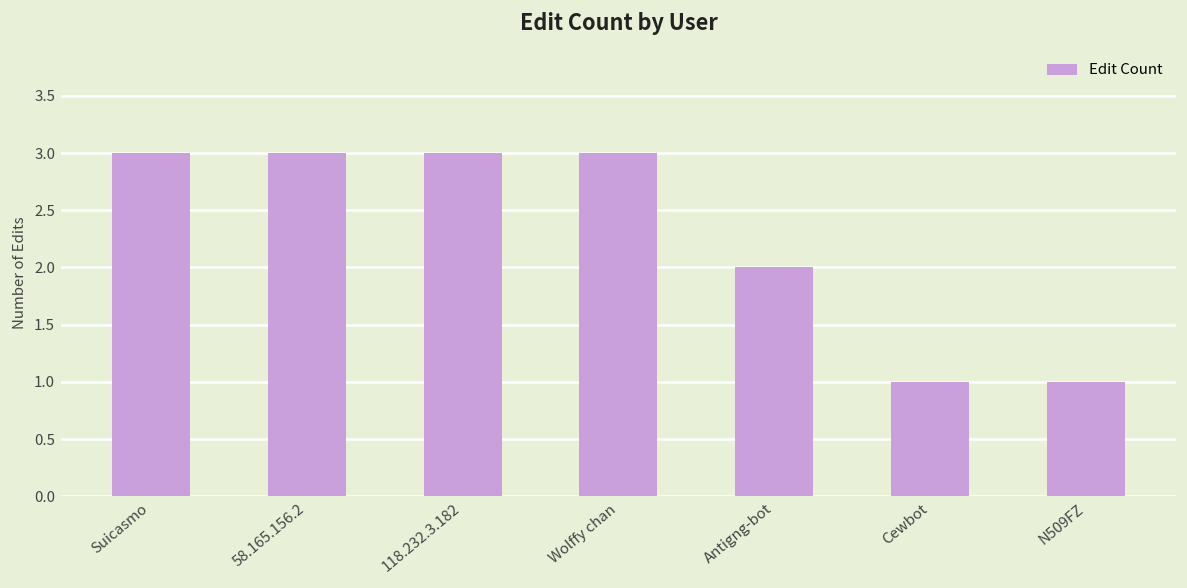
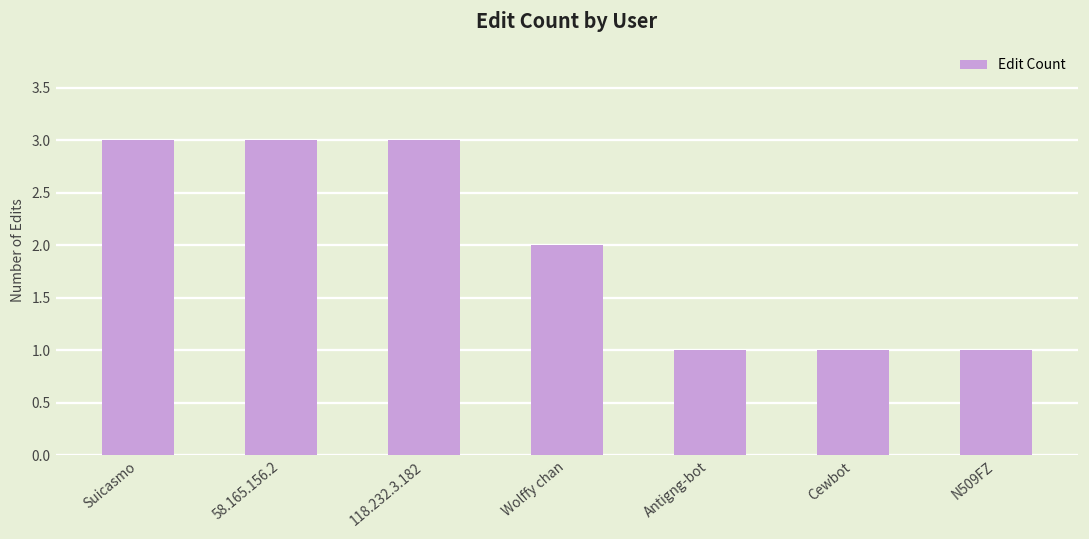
Wolffy chan: 3 -> 2
Antigng-bot: 2 -> 1
